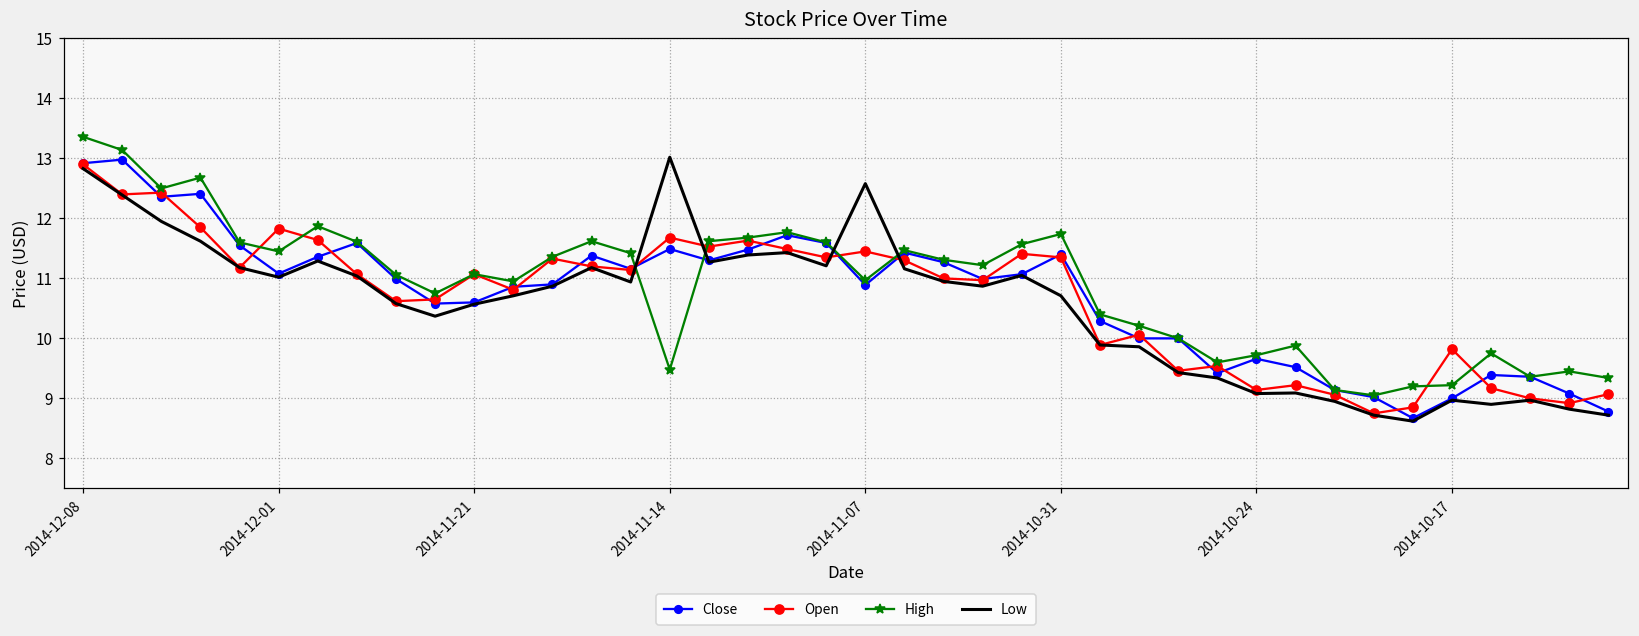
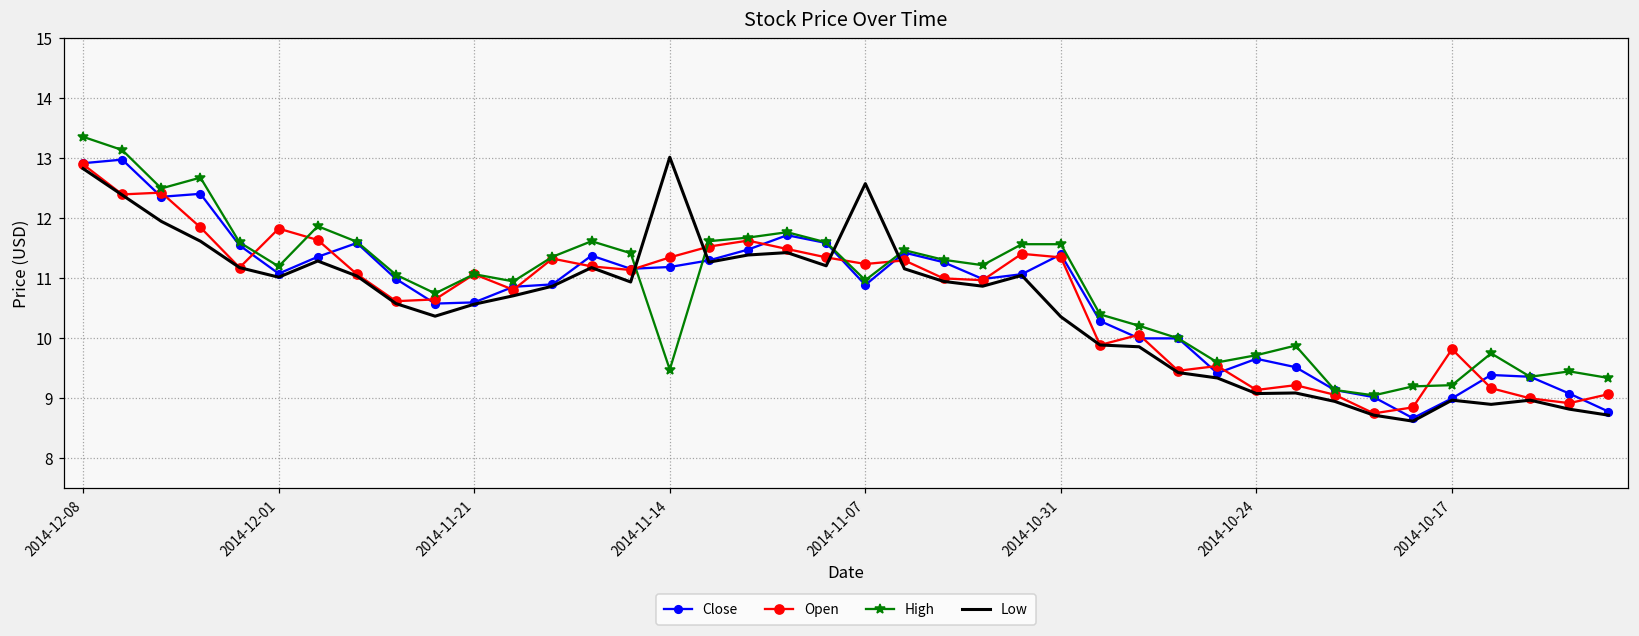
High, 2014-12-01: 11.5 -> 11.2
Close, 2014-11-14: 11.5 -> 11.2
Open, 2014-11-14: 11.7 -> 11.4
Open, 2014-11-07: 11.5 -> 11.2
High, 2014-10-31: 11.7 -> 11.6
Low, 2014-10-31: 10.7 -> 10.4
